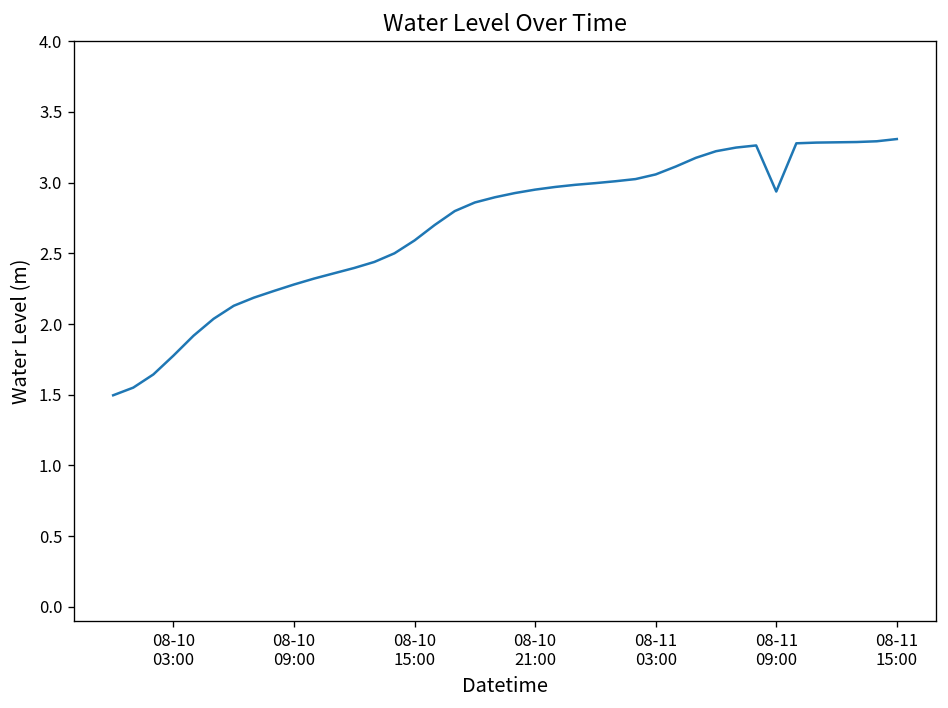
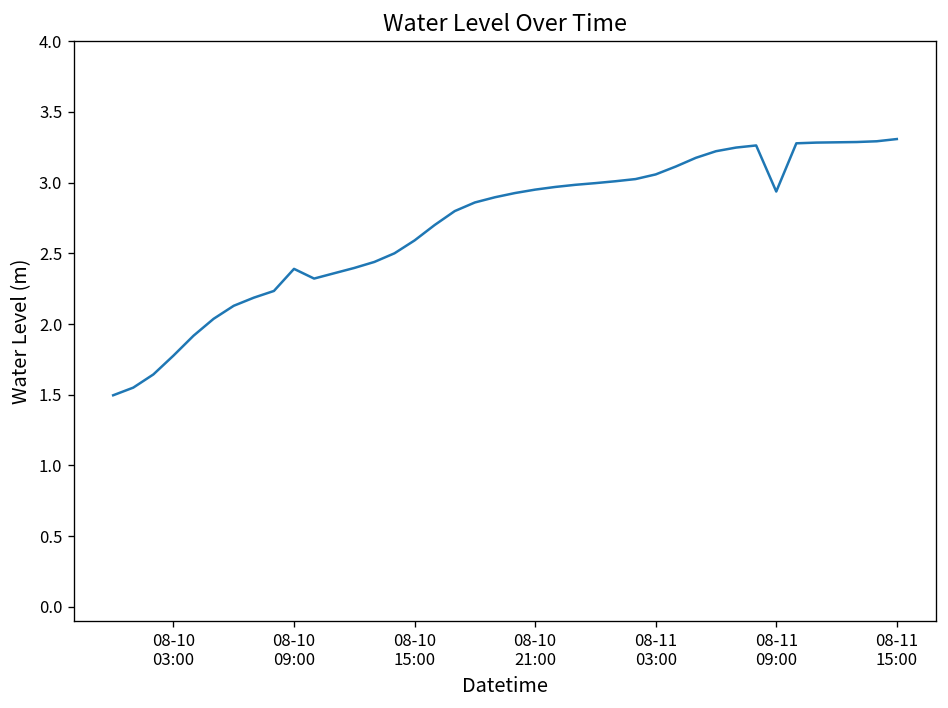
08-10 09:00: 2.28 -> 2.39
